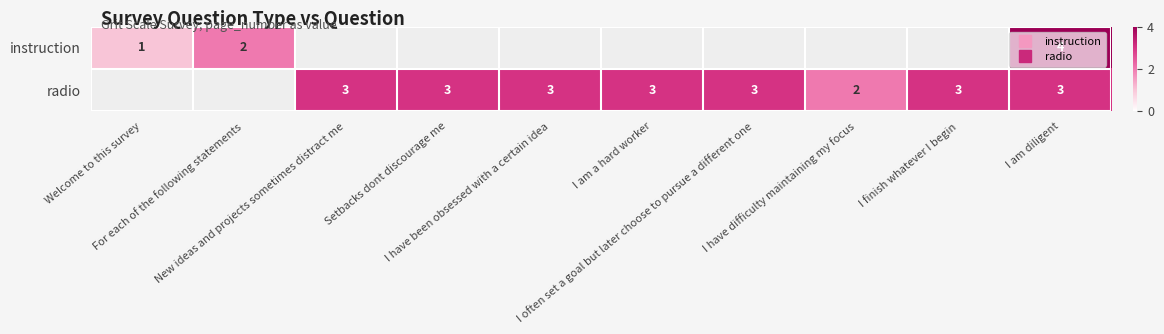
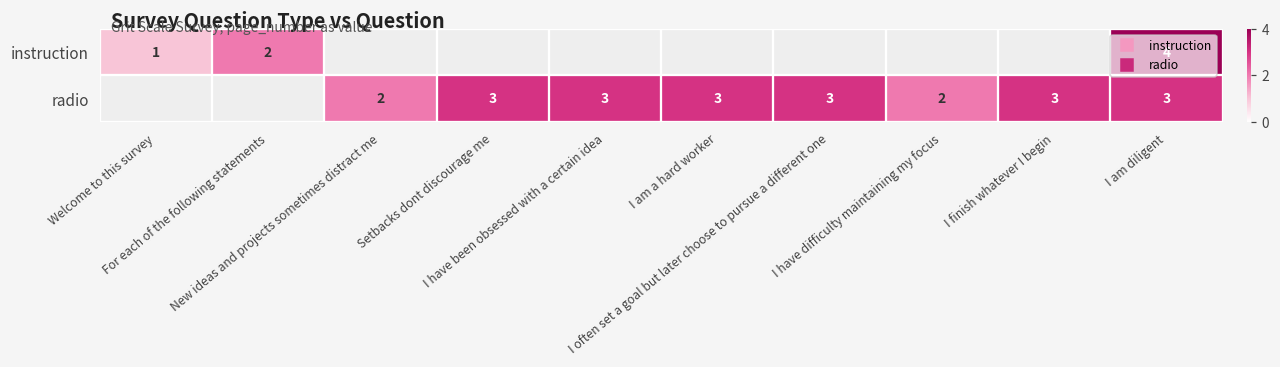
radio, New ideas and projects sometimes distract me: 3 -> 2
